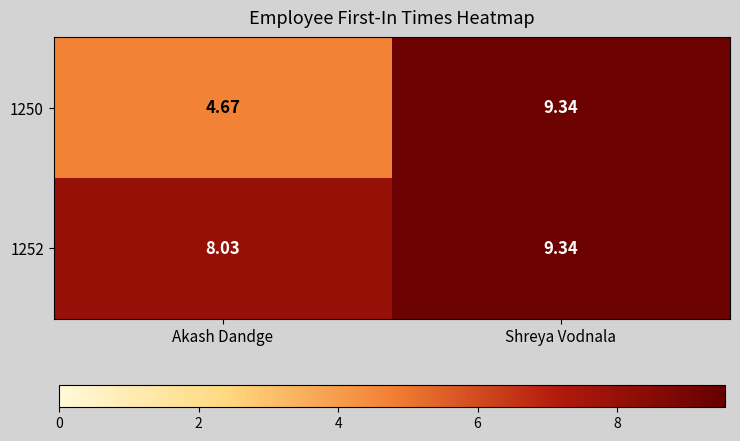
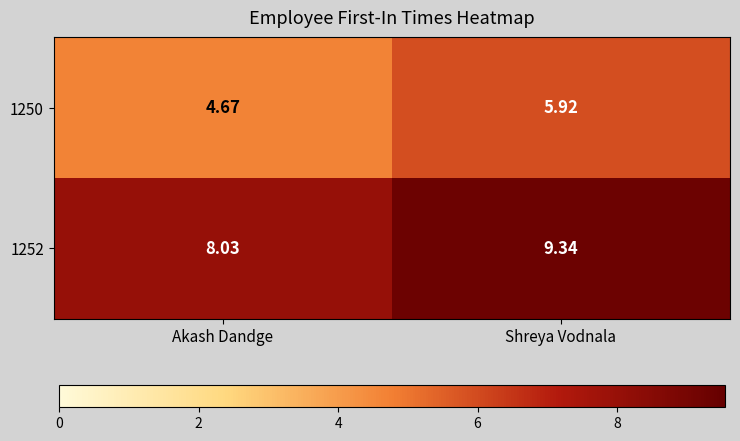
1250, Shreya Vodnala: 9.34 -> 5.92
